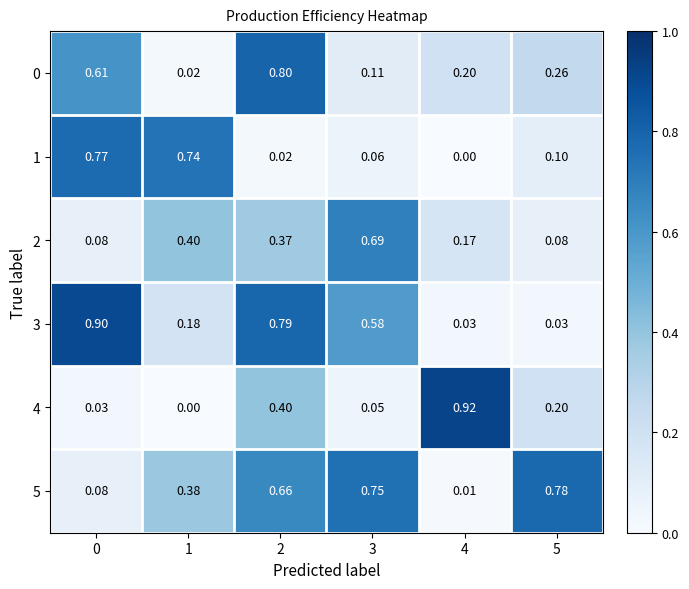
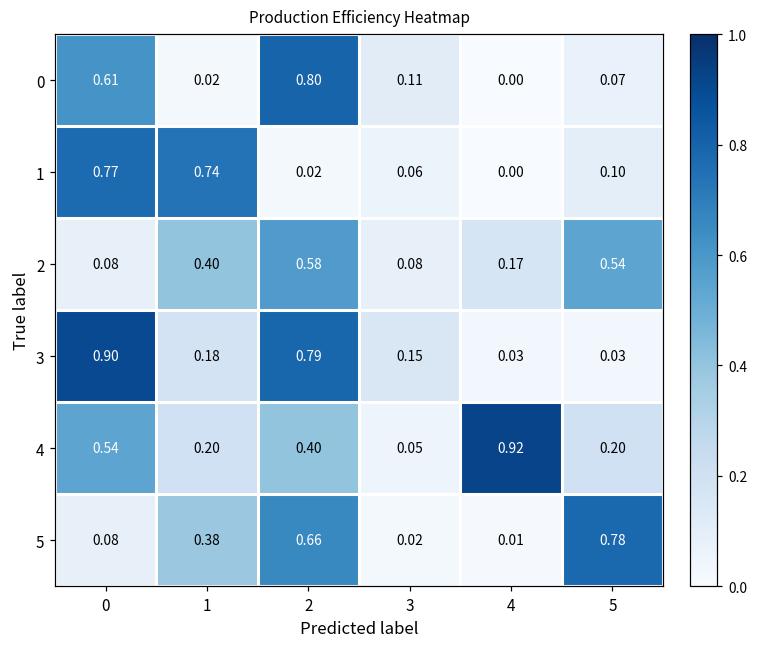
0, 4: 0.20 -> 0.00
0, 5: 0.26 -> 0.07
2, 2: 0.37 -> 0.58
2, 3: 0.69 -> 0.08
2, 5: 0.08 -> 0.54
3, 3: 0.58 -> 0.15
4, 0: 0.03 -> 0.54
4, 1: 0.00 -> 0.20
5, 3: 0.75 -> 0.02
